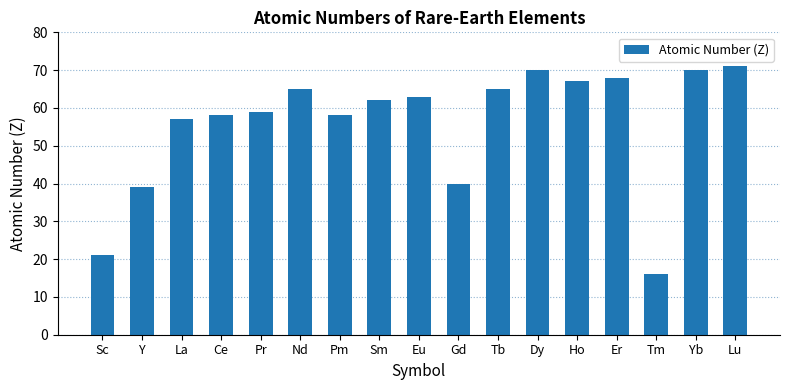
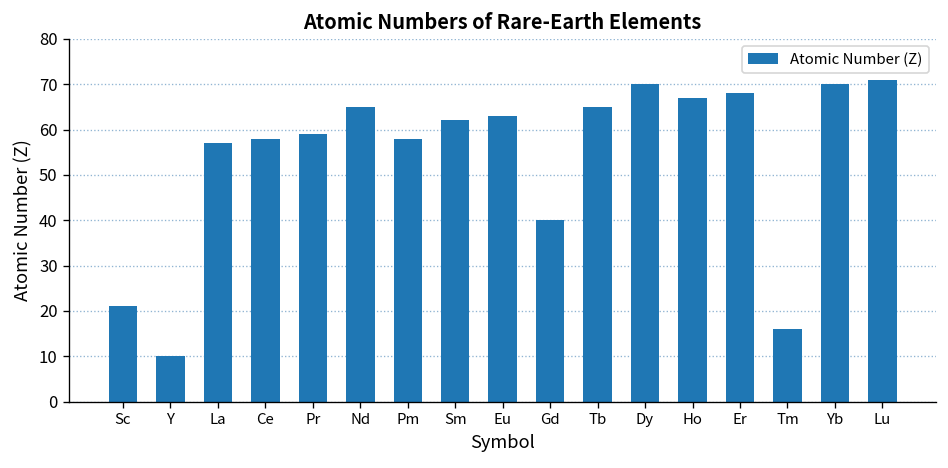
Y: 39 -> 10
